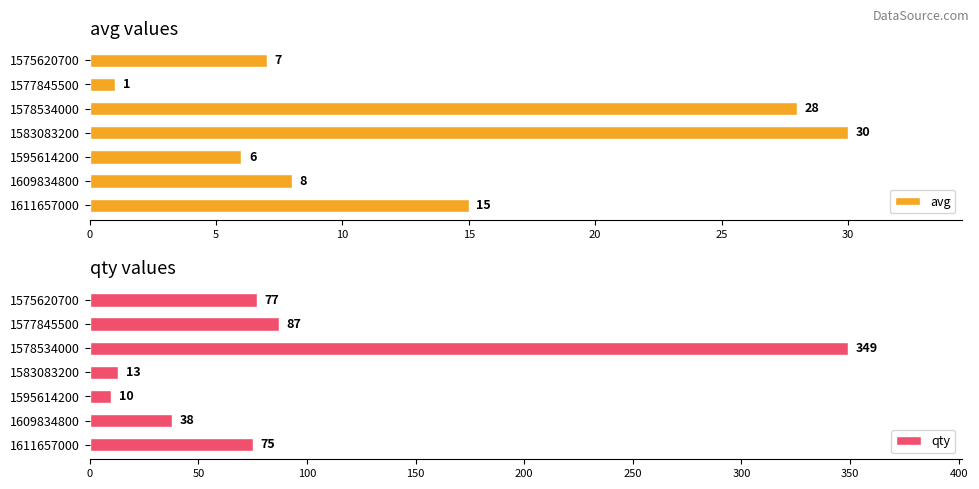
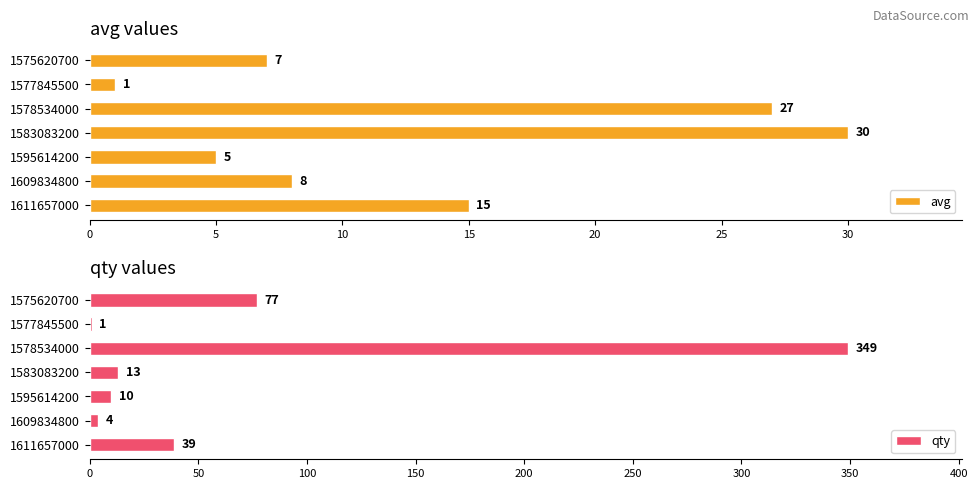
avg values, 1578534000: 28 -> 27
avg values, 1595614200: 6 -> 5
qty values, 1577845500: 87 -> 1
qty values, 1609834800: 38 -> 4
qty values, 1611657000: 75 -> 39
